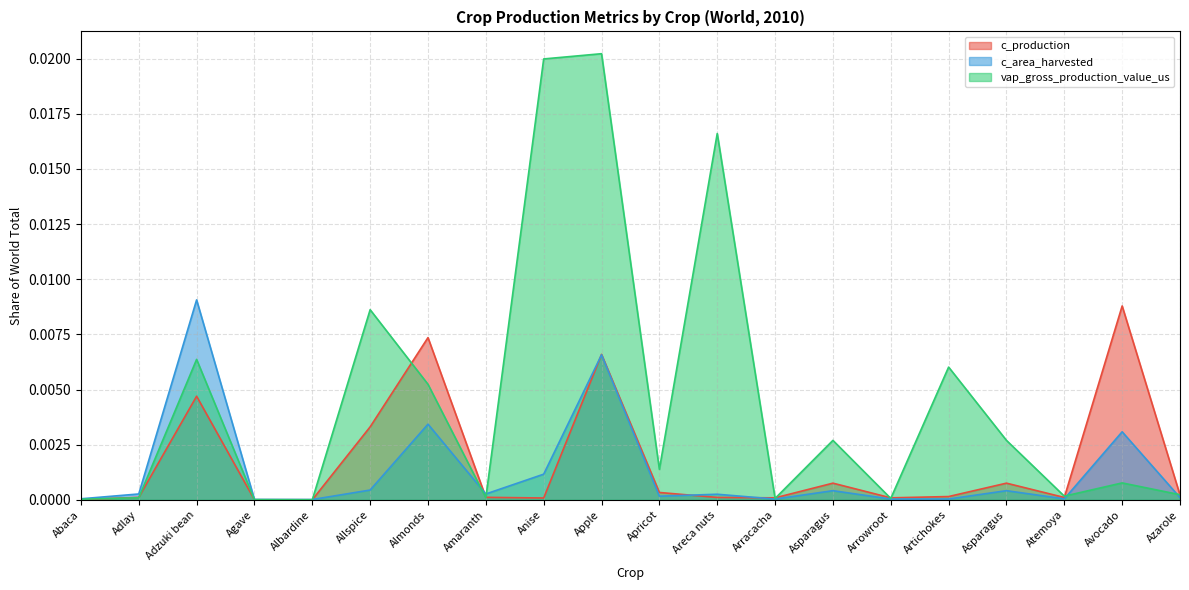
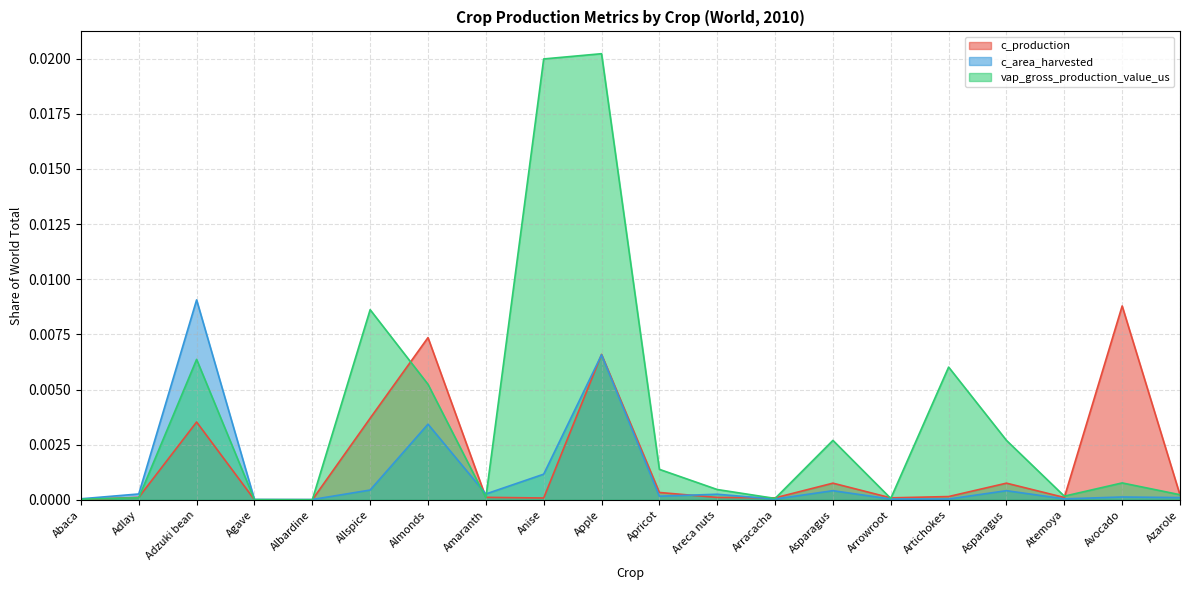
c_production, Adzuki bean: 0.0047 -> 0.0035
c_production, Allspice: 0.0033 -> 0.0037
vap_gross_production_value_us, Areca nuts: 0.0166 -> 0.0005
c_area_harvested, Avocado: 0.0031 -> 0.0001
